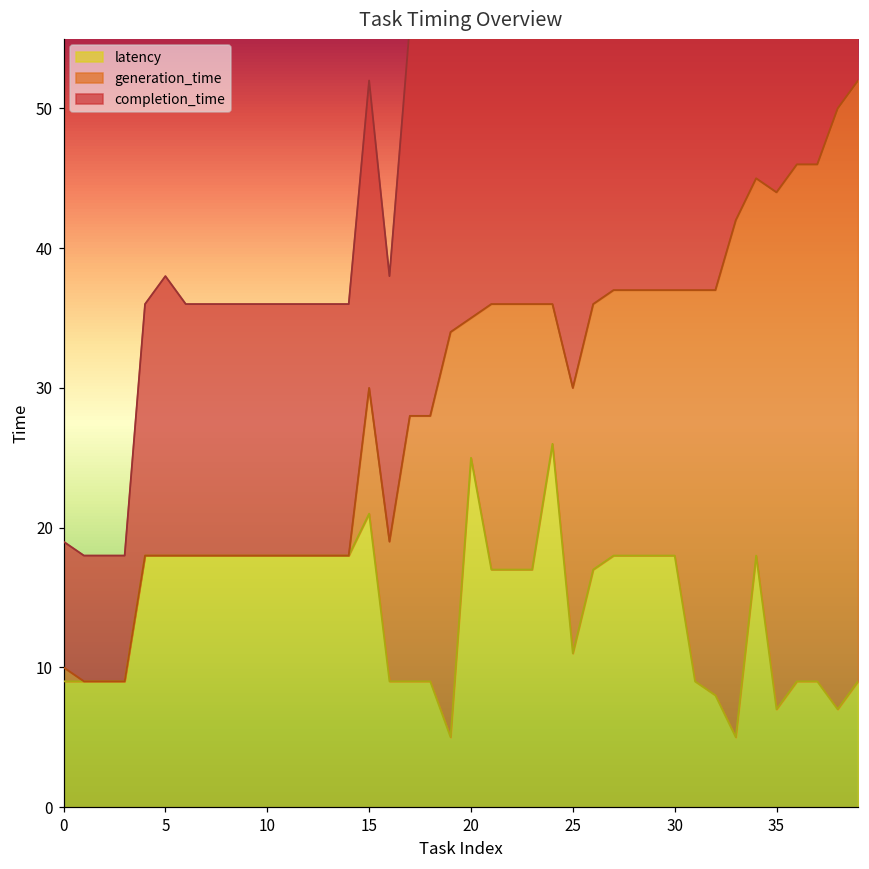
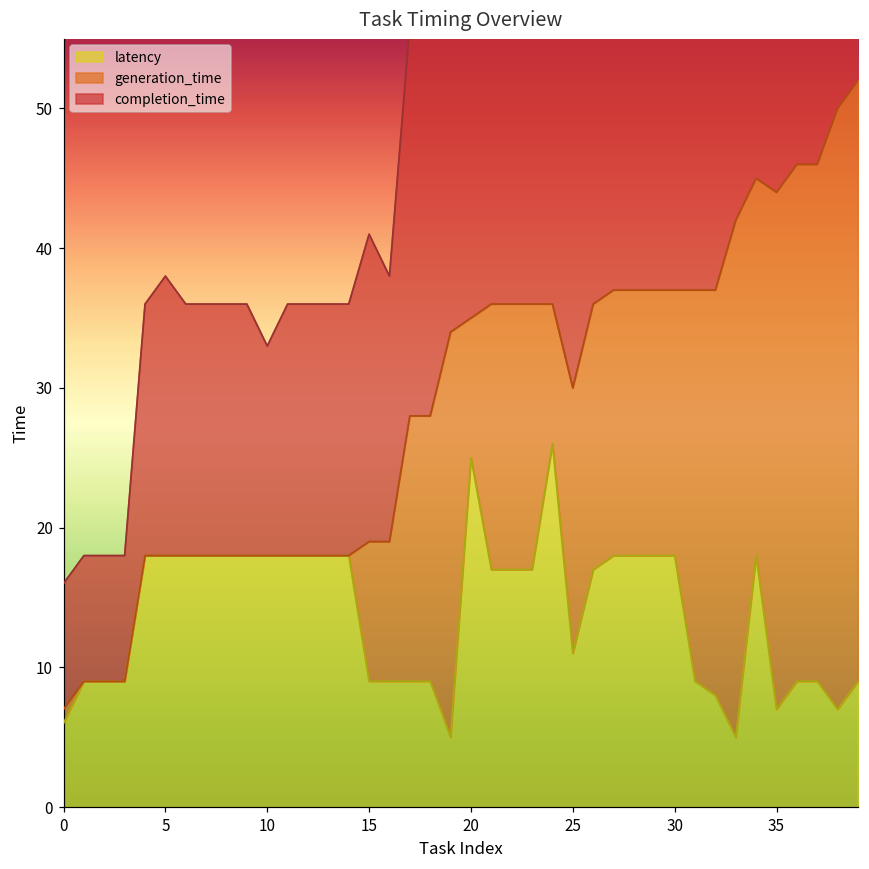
latency, 0: 9 -> 6
completion_time, 10: 18 -> 15
latency, 15: 21 -> 9
generation_time, 15: 9 -> 10
